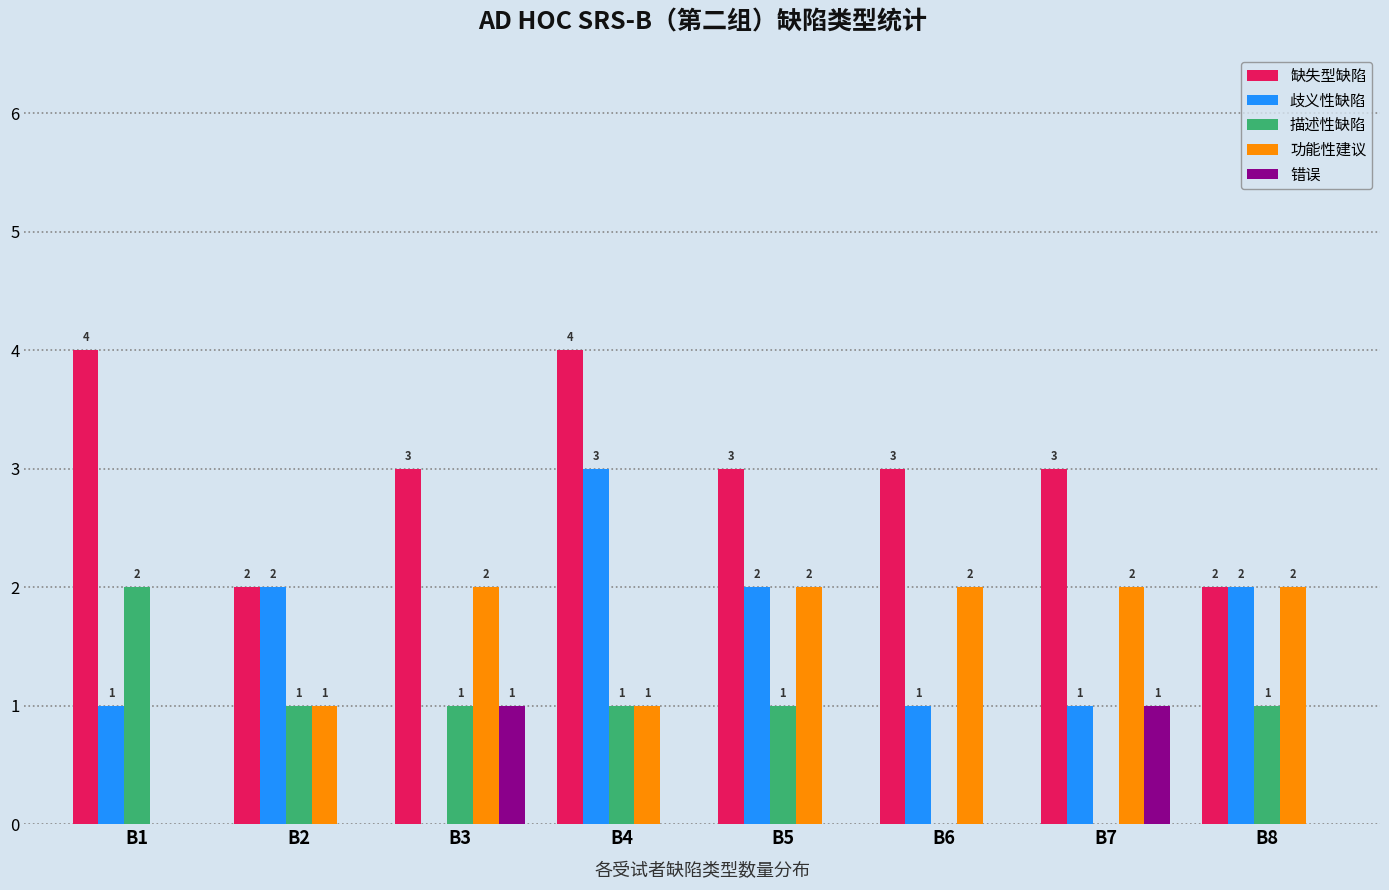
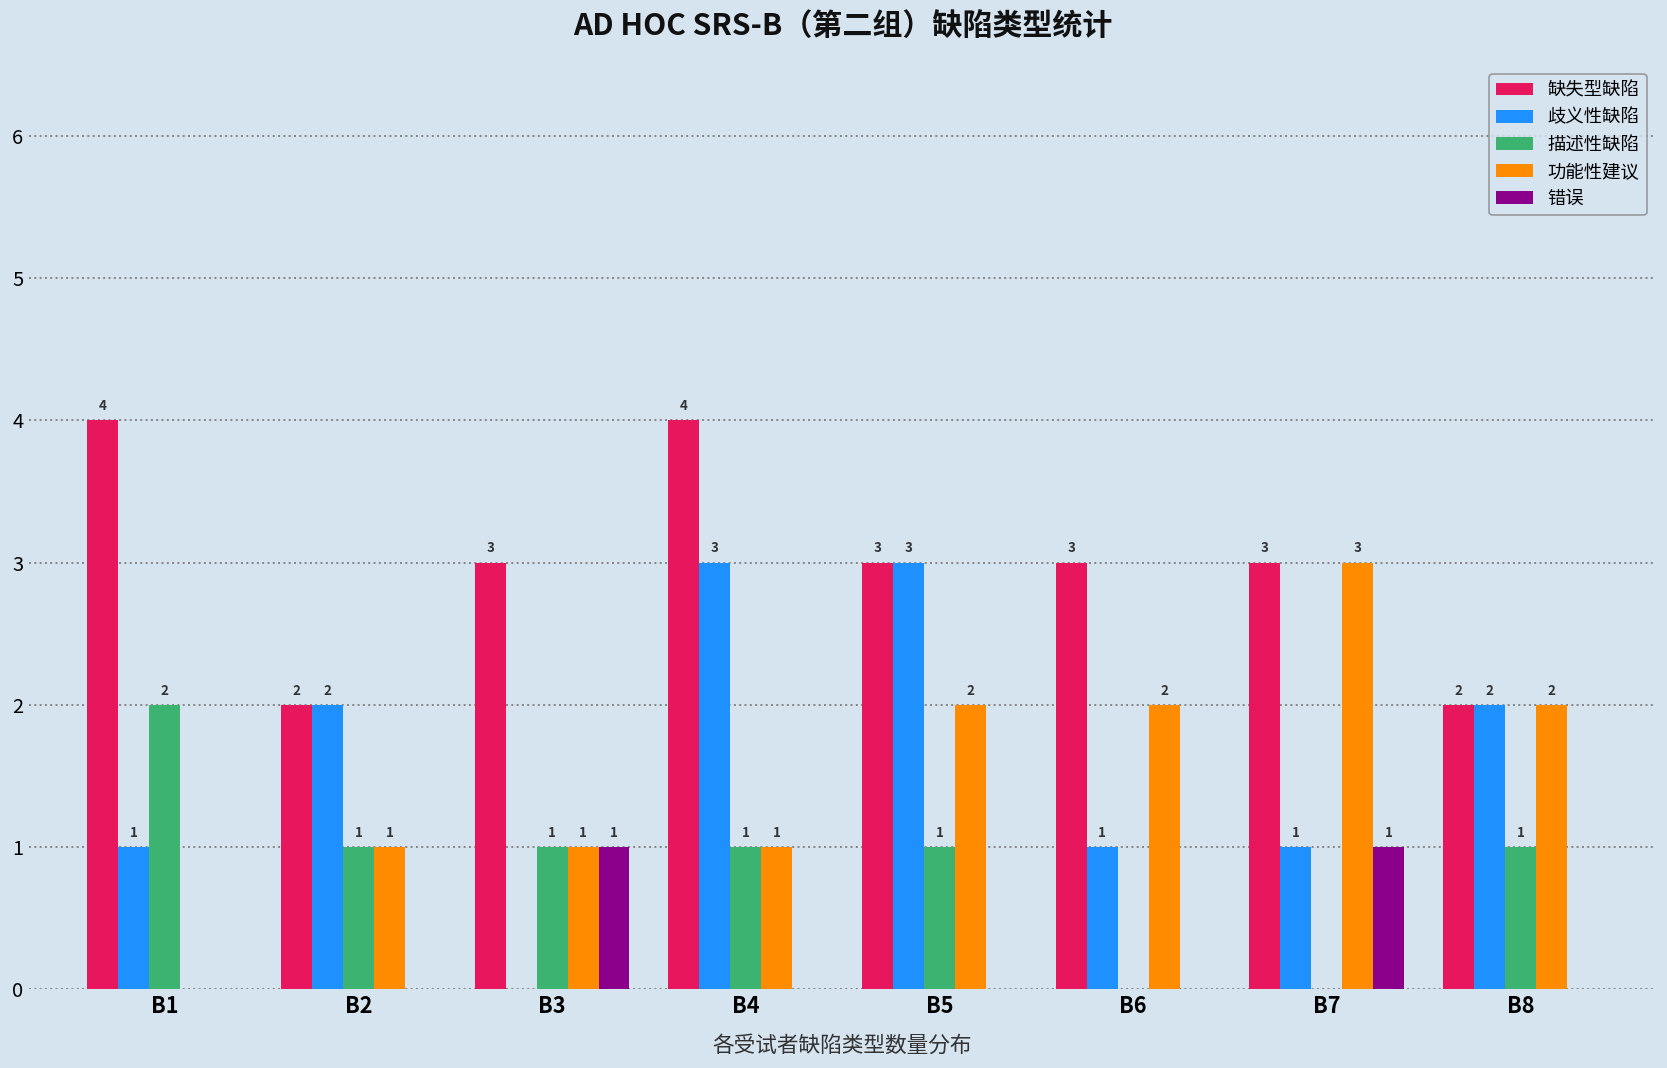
功能性建议, B3: 2 -> 1
歧义性缺陷, B5: 2 -> 3
功能性建议, B7: 2 -> 3
